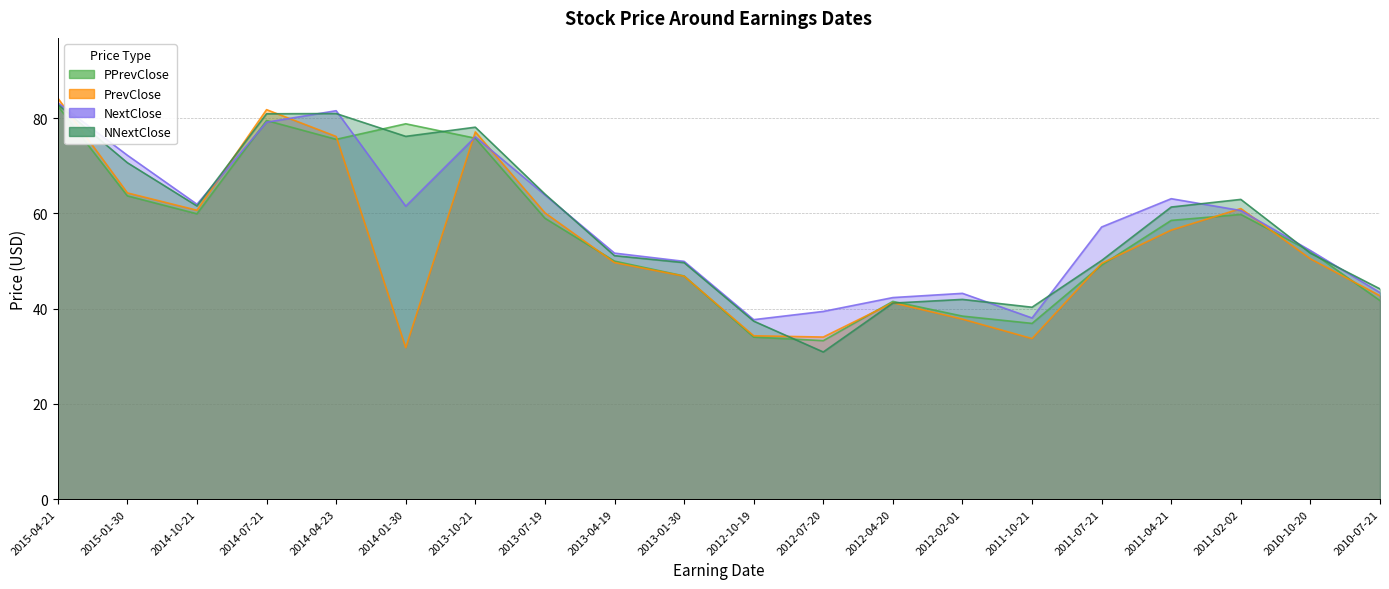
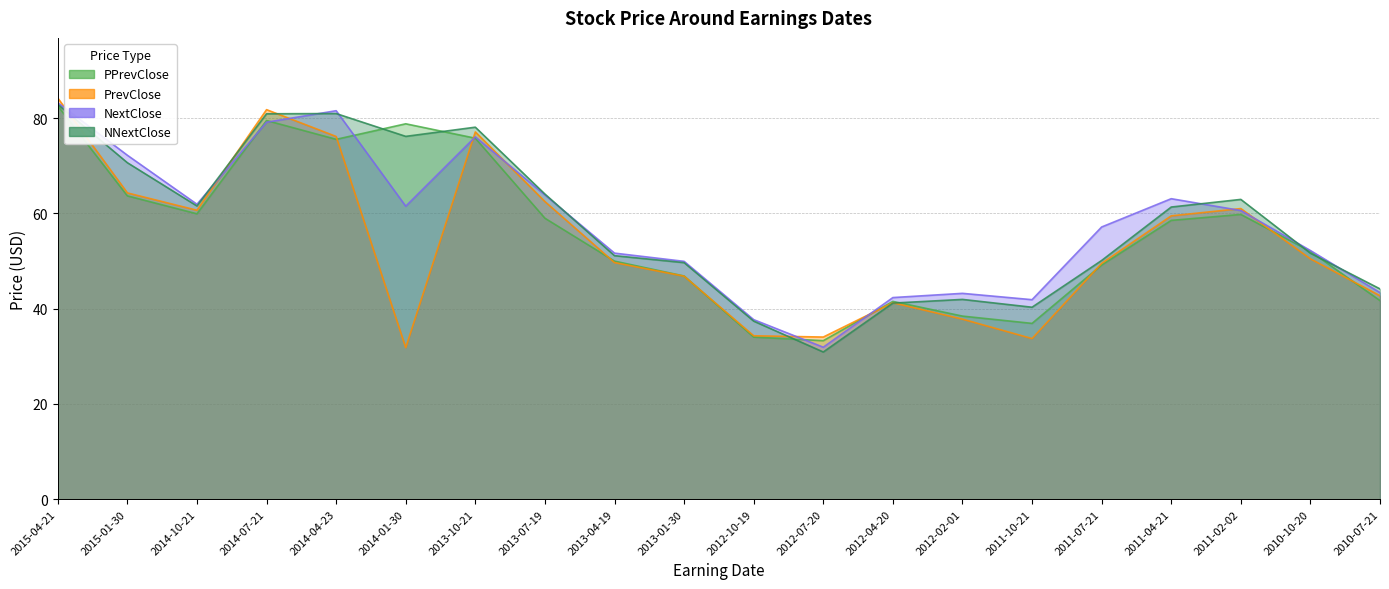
PrevClose, 2013-07-19: 60 -> 62
NextClose, 2012-07-20: 39 -> 32
NextClose, 2011-10-21: 38 -> 42
PrevClose, 2011-04-21: 56 -> 59
